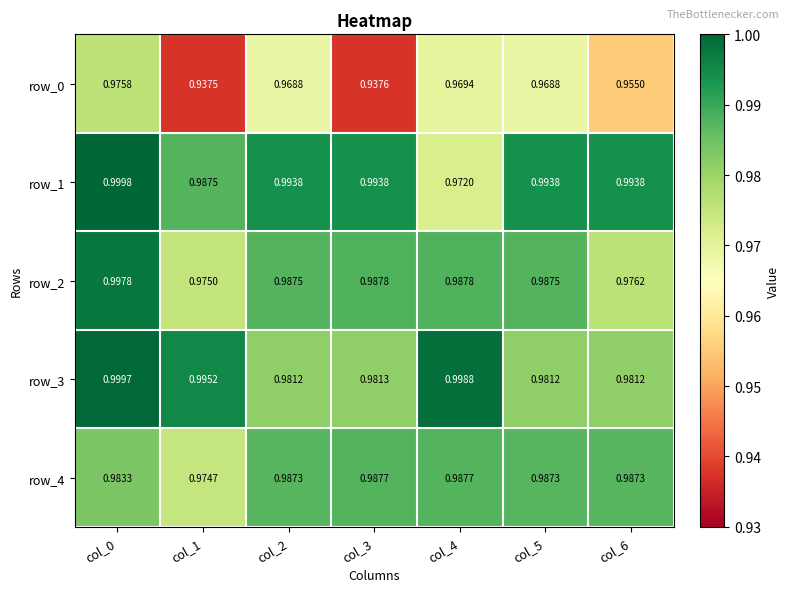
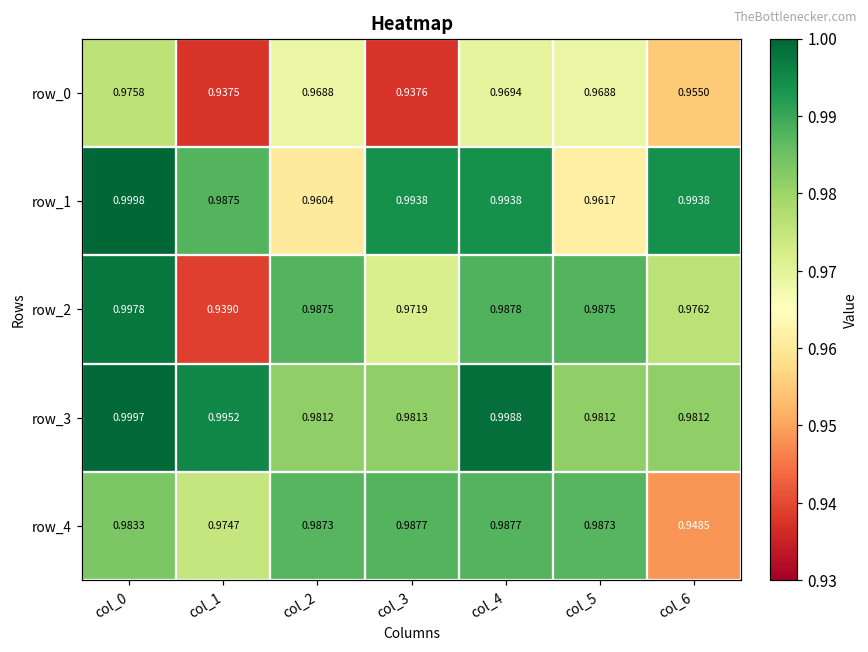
row_1, col_2: 0.9938 -> 0.9604
row_1, col_4: 0.9720 -> 0.9938
row_1, col_5: 0.9938 -> 0.9617
row_2, col_1: 0.9750 -> 0.9390
row_2, col_3: 0.9878 -> 0.9719
row_4, col_6: 0.9873 -> 0.9485
